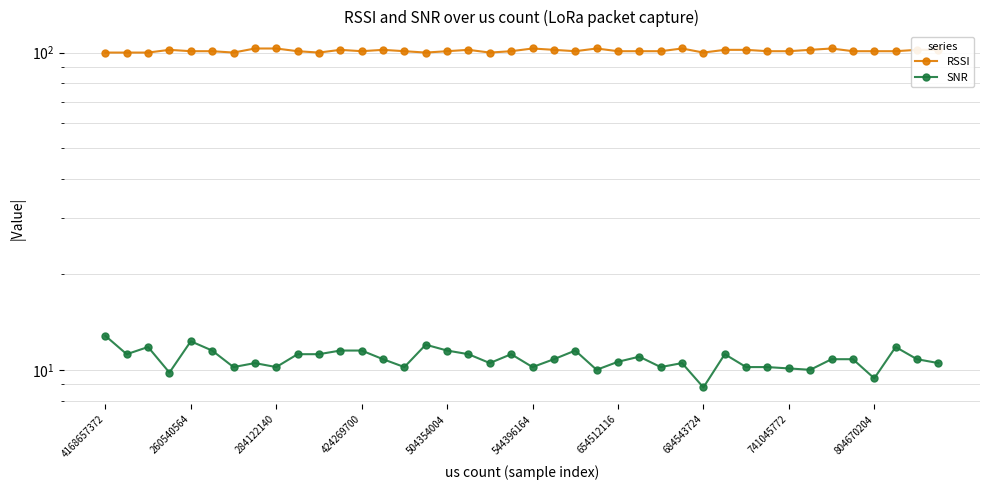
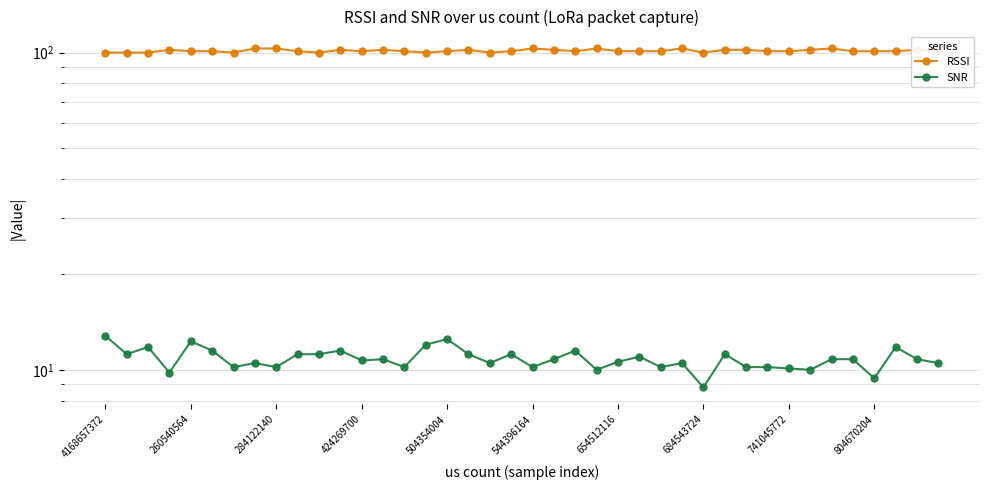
SNR, 424269700: 11.5 -> 10.7
SNR, 504354004: 11.5 -> 12.5
